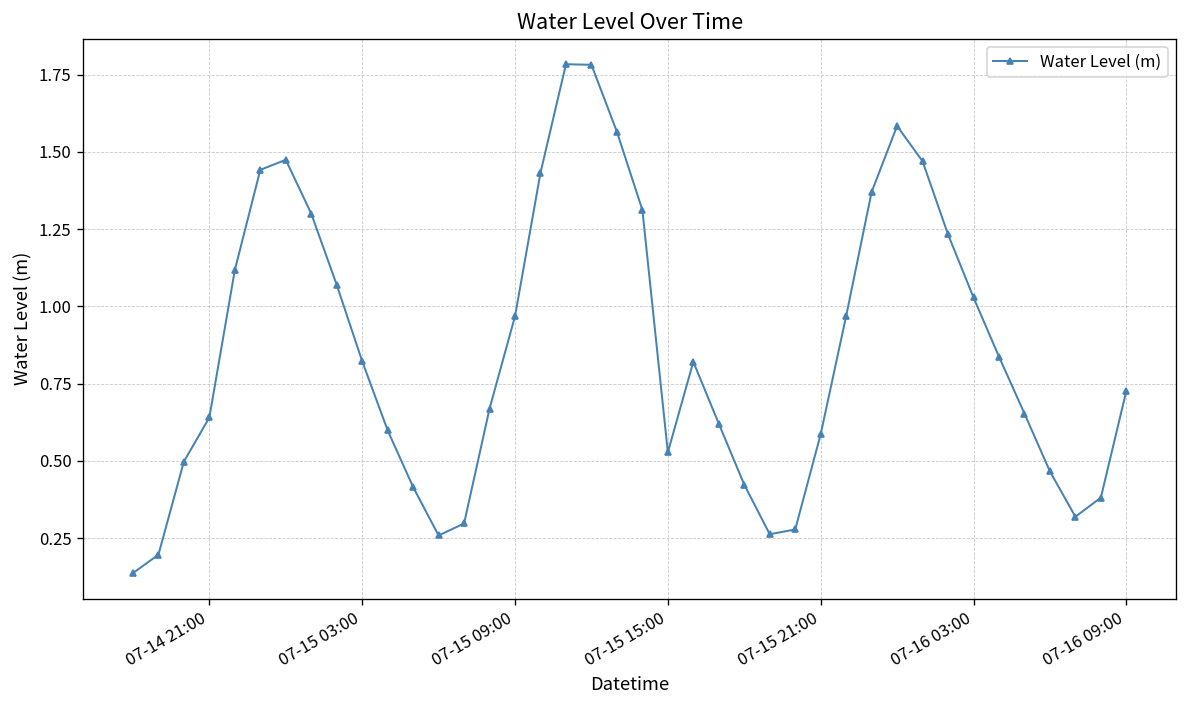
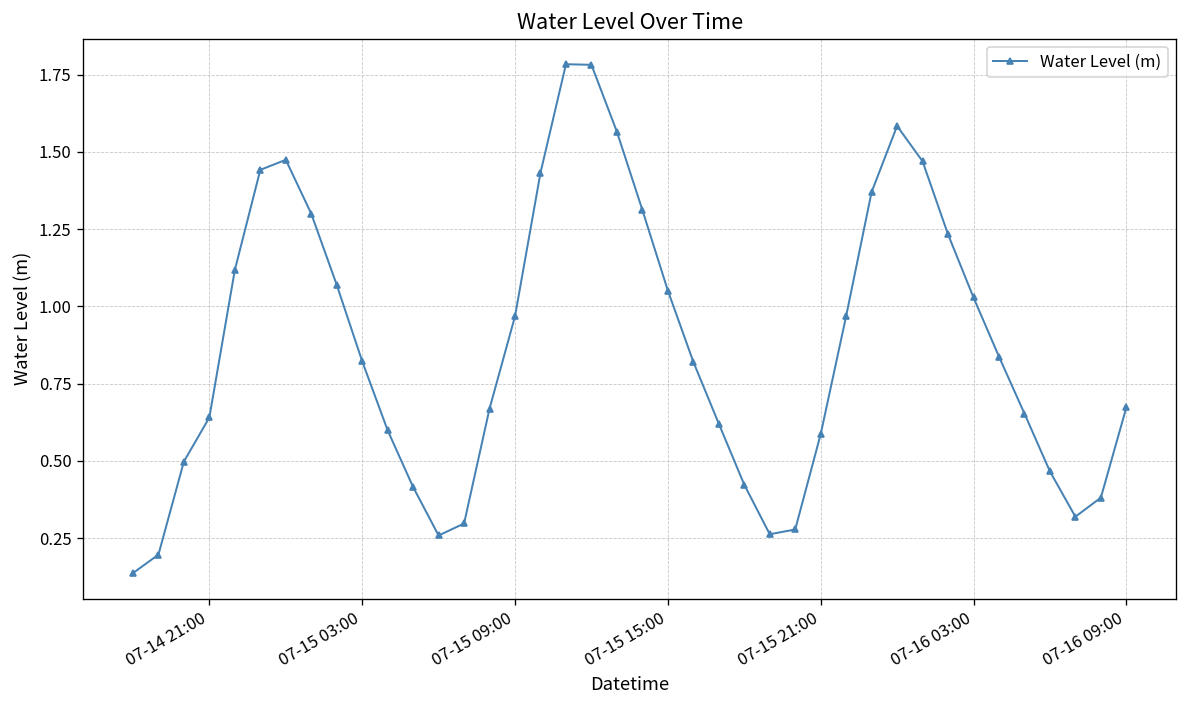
07-15 15:00: 0.53 -> 1.05
07-16 09:00: 0.73 -> 0.67
